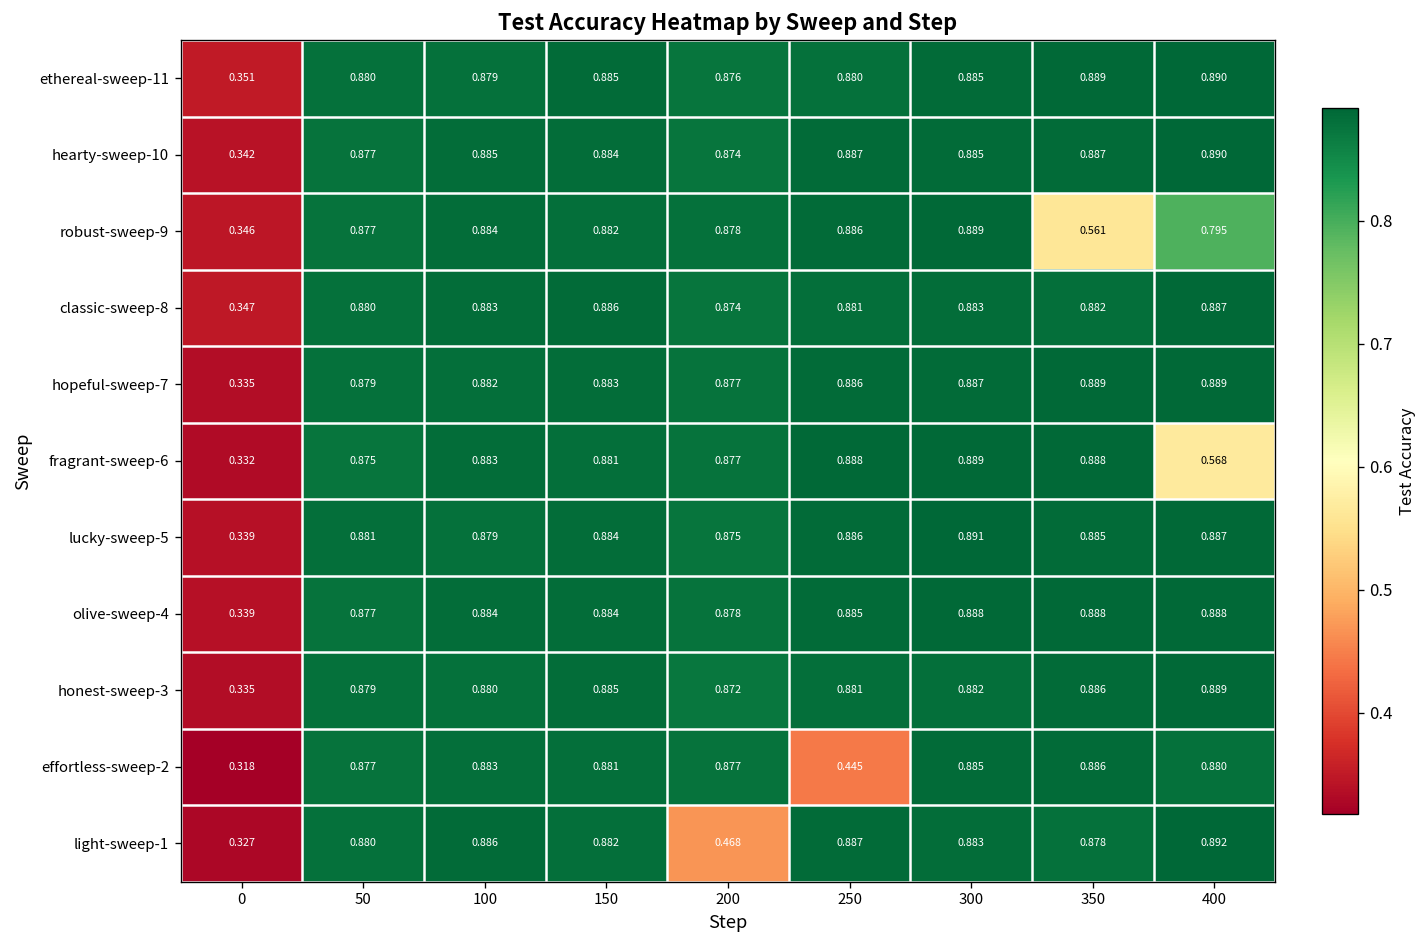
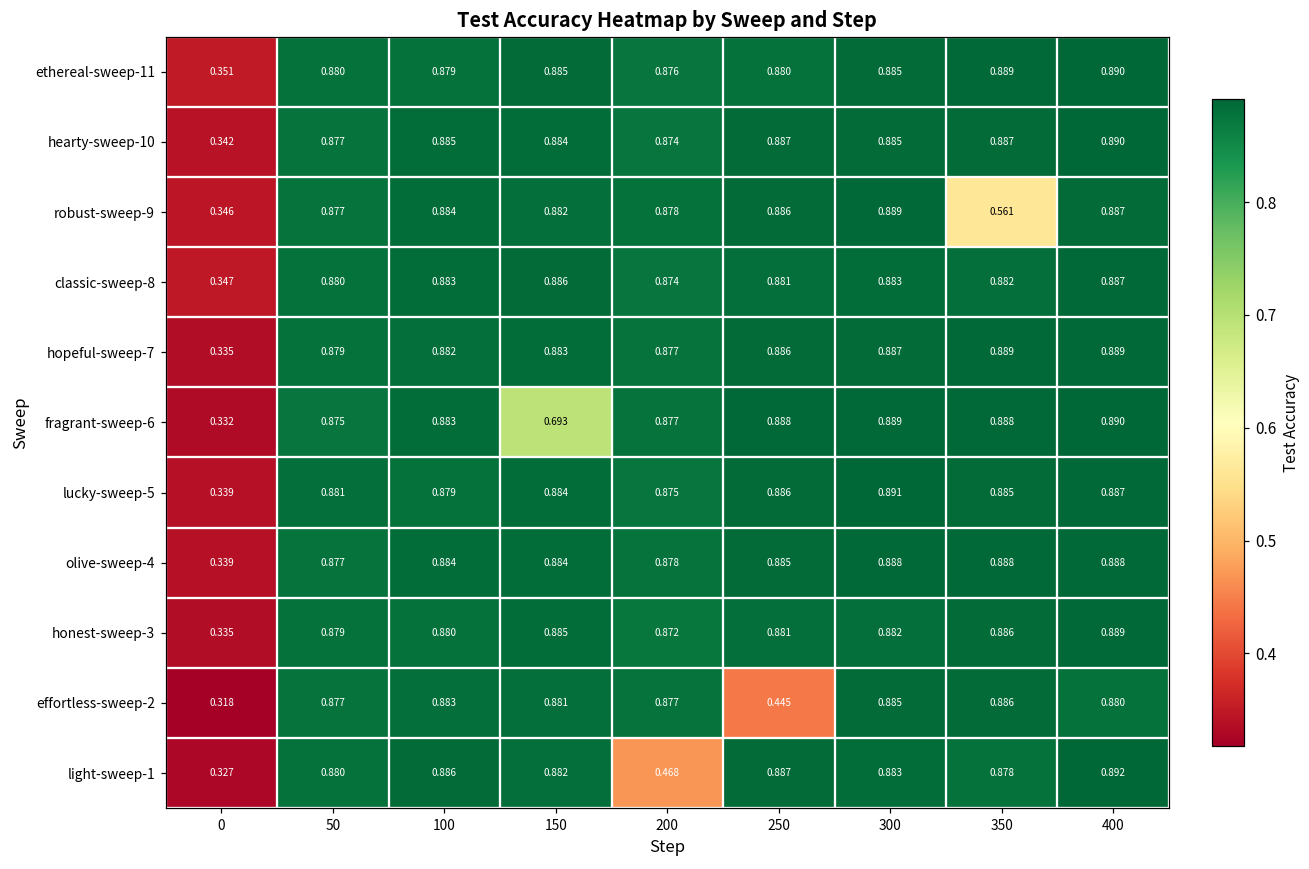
robust-sweep-9, 400: 0.795 -> 0.887
fragrant-sweep-6, 150: 0.881 -> 0.693
fragrant-sweep-6, 400: 0.568 -> 0.890
